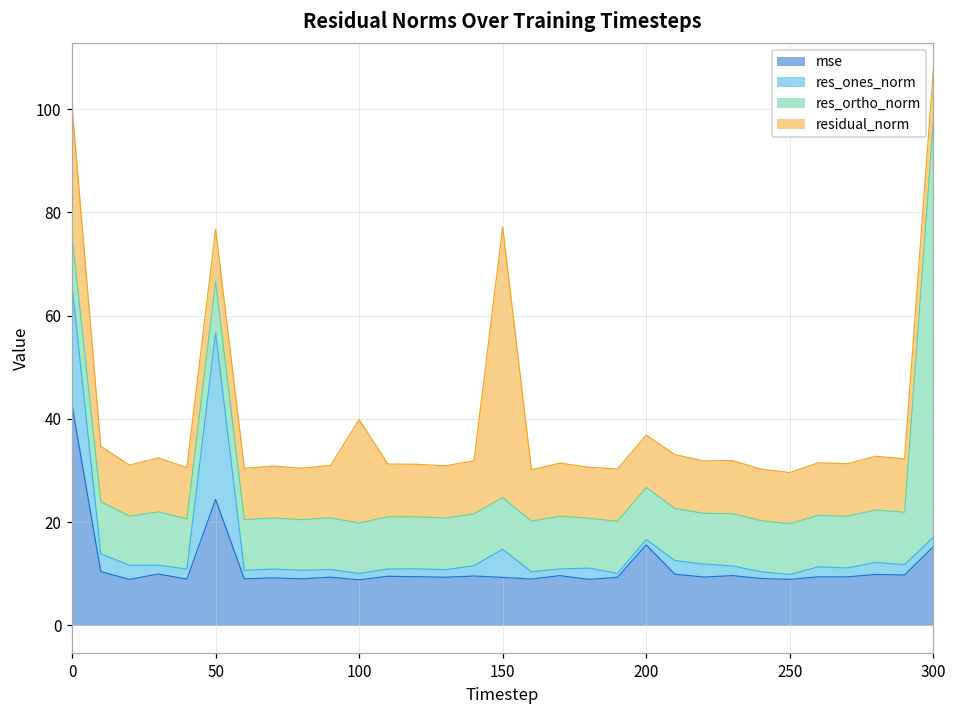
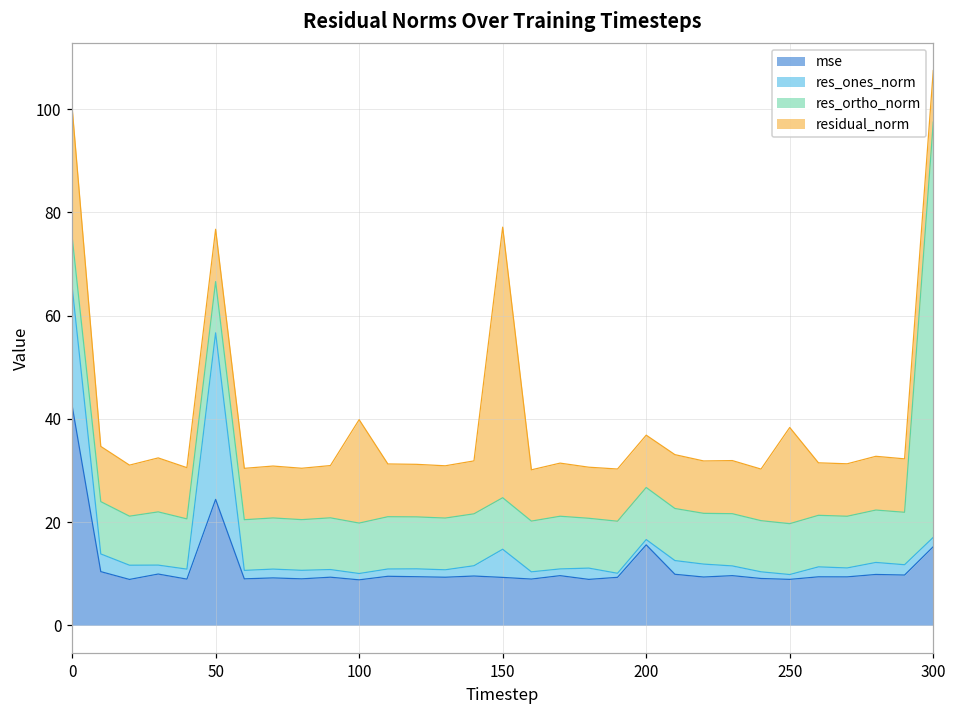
residual_norm, 250: 10 -> 19
